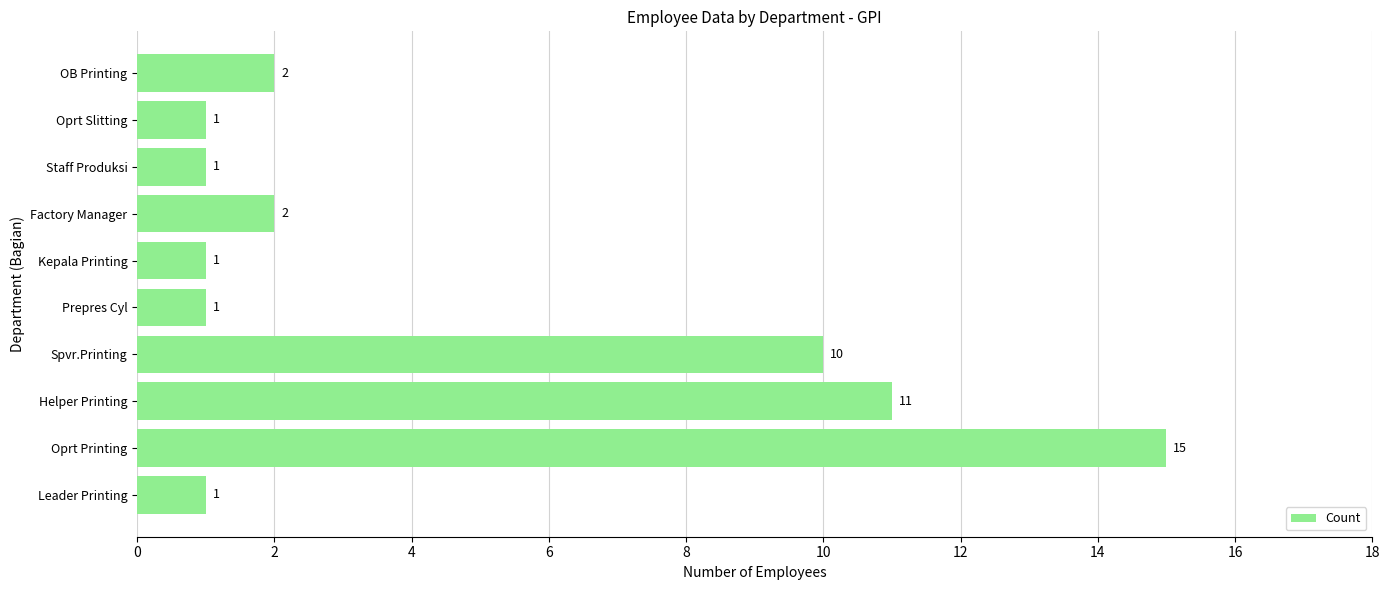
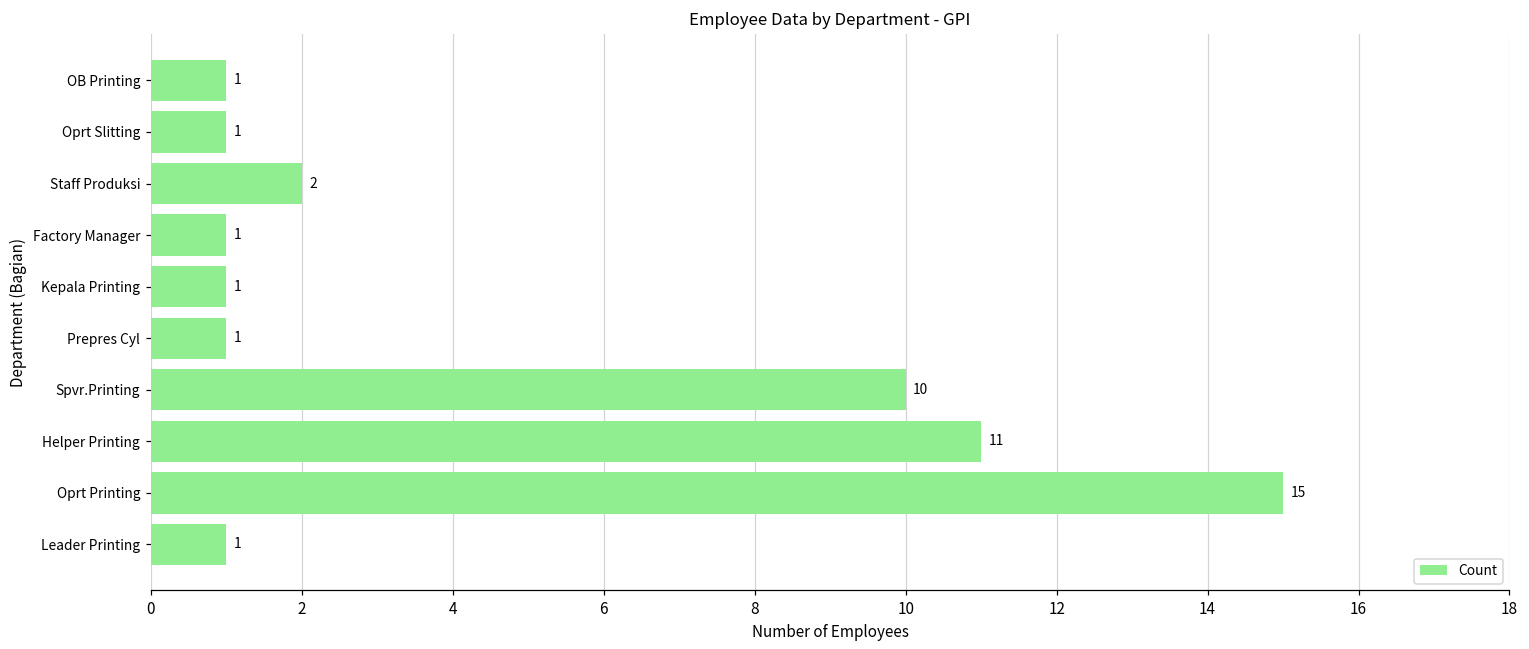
OB Printing: 2 -> 1
Staff Produksi: 1 -> 2
Factory Manager: 2 -> 1
